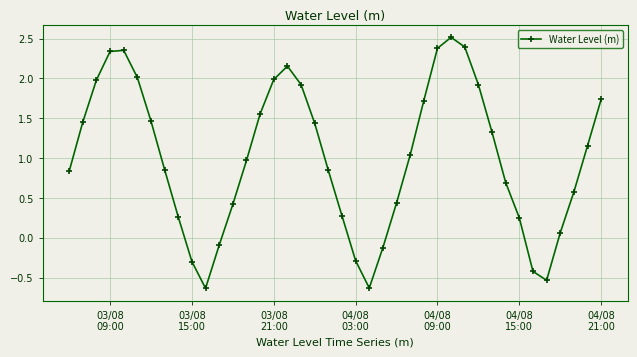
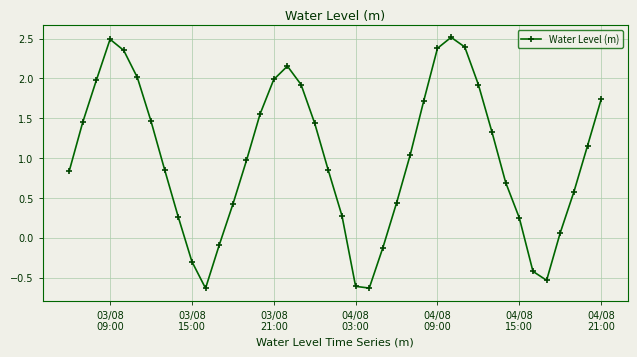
03/08 09:00: 2.3 -> 2.5
04/08 03:00: -0.3 -> -0.6
